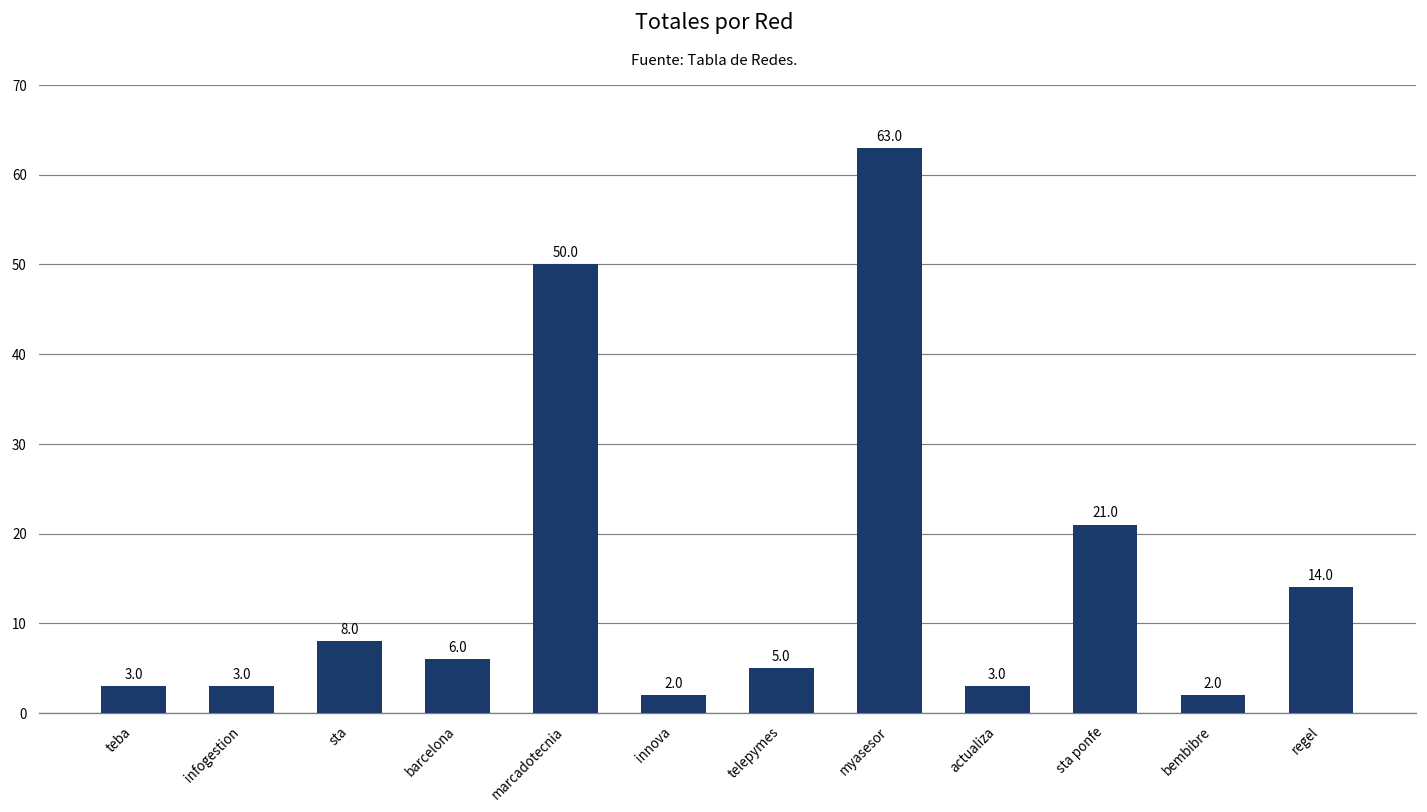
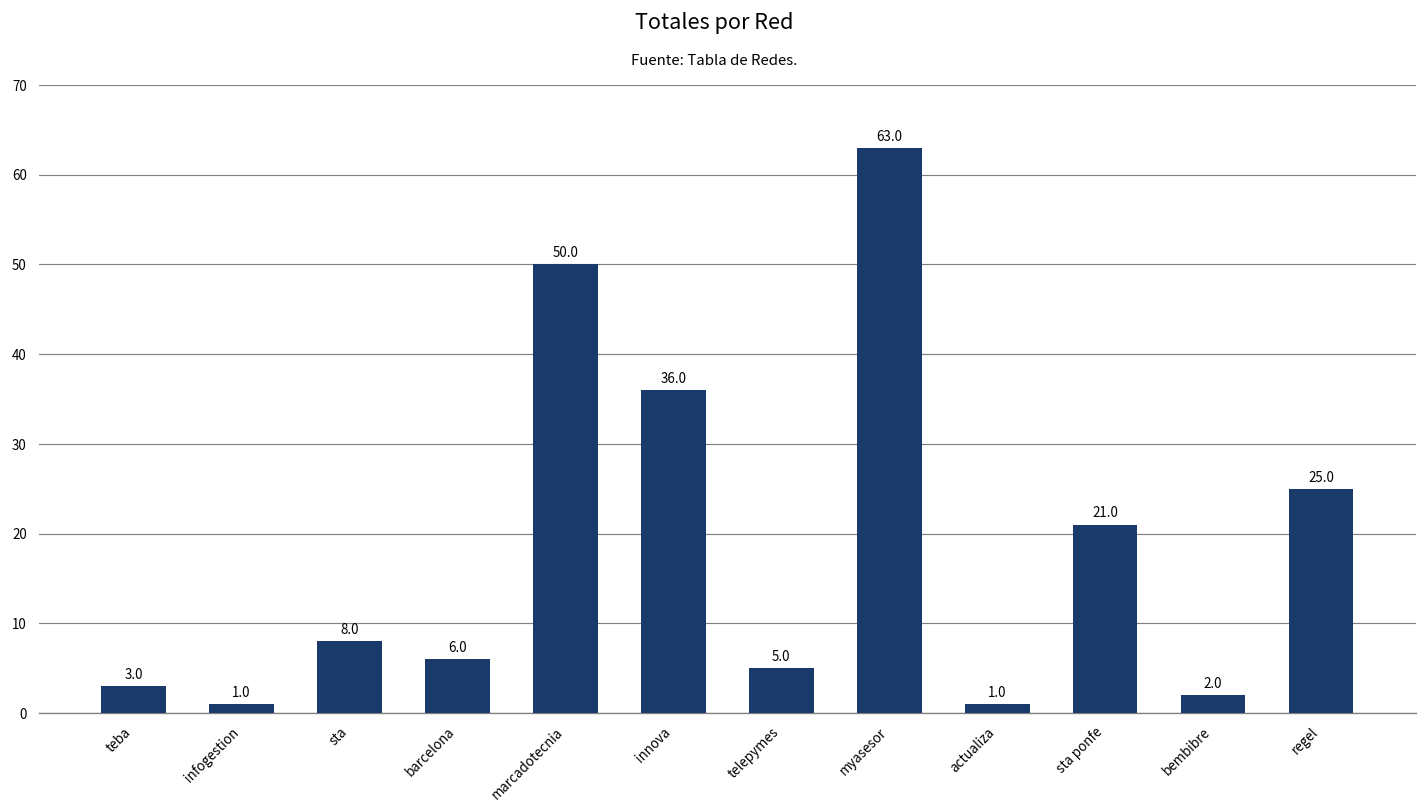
infogestion: 3.0 -> 1.0
innova: 2.0 -> 36.0
actualiza: 3.0 -> 1.0
regel: 14.0 -> 25.0
